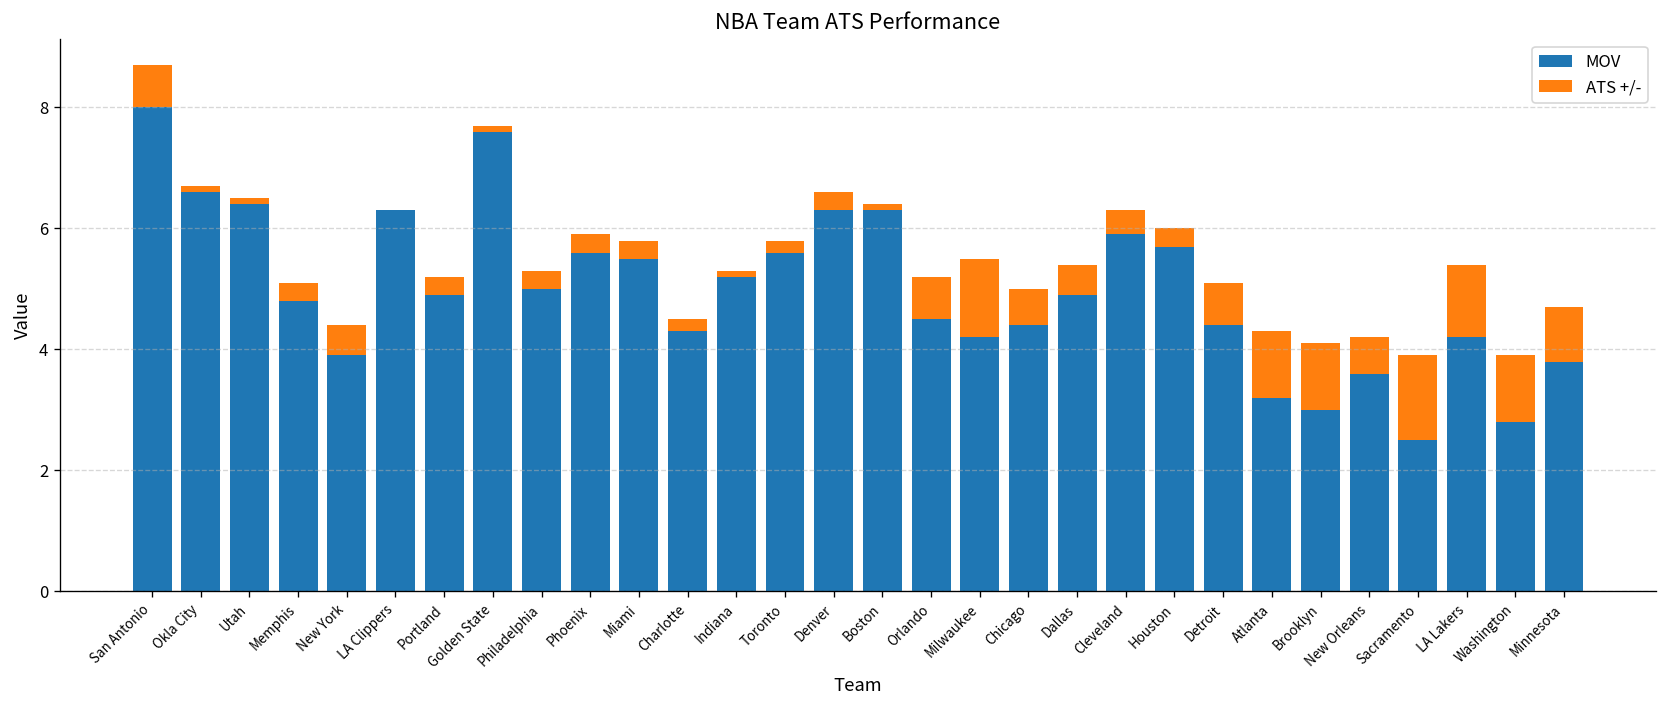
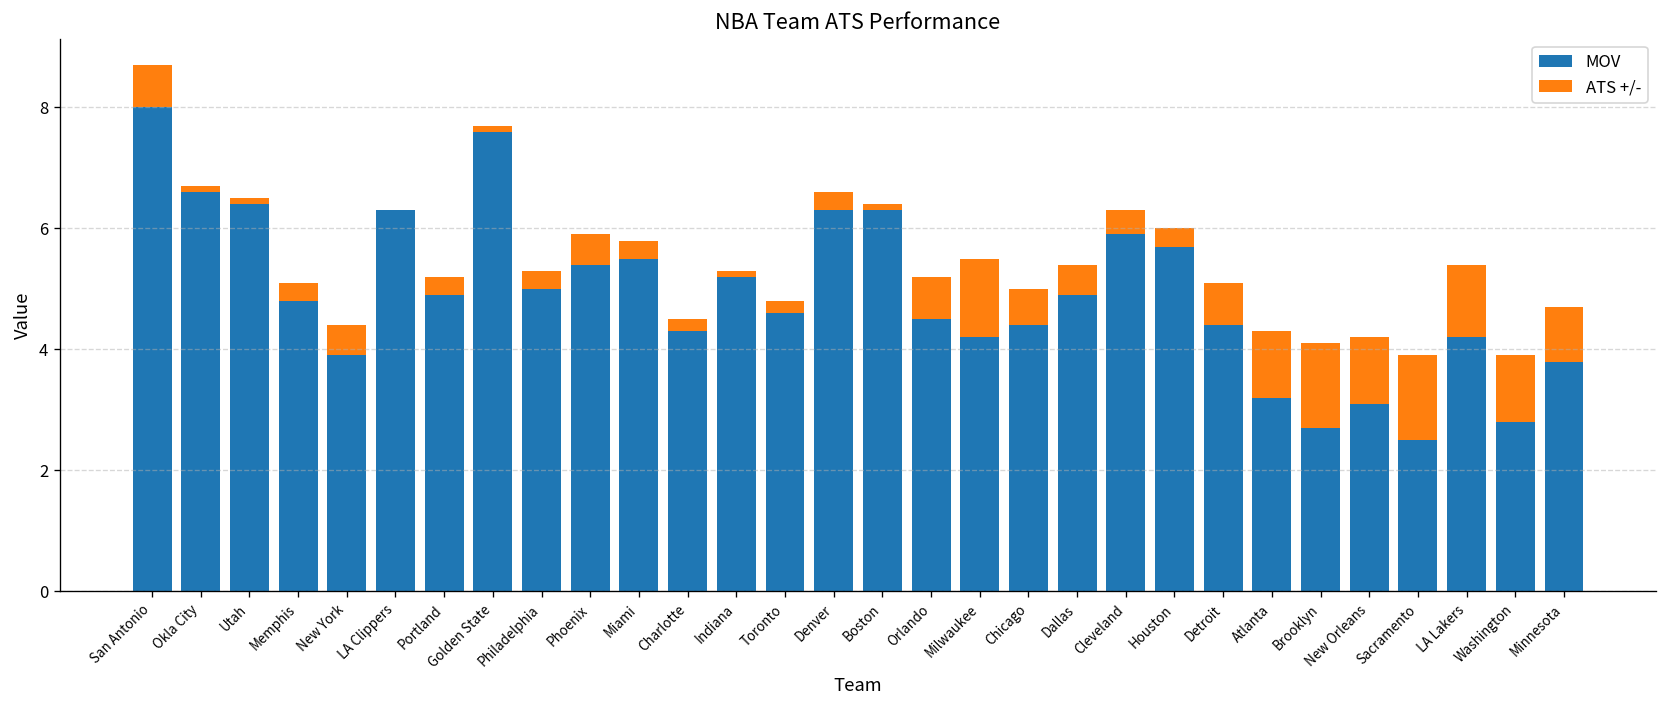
ATS +/-, Phoenix: -0.3 -> -0.5
MOV, Toronto: 5.8 -> 4.8
ATS +/-, Brooklyn: -1.1 -> -1.4
ATS +/-, New Orleans: -0.6 -> -1.1
